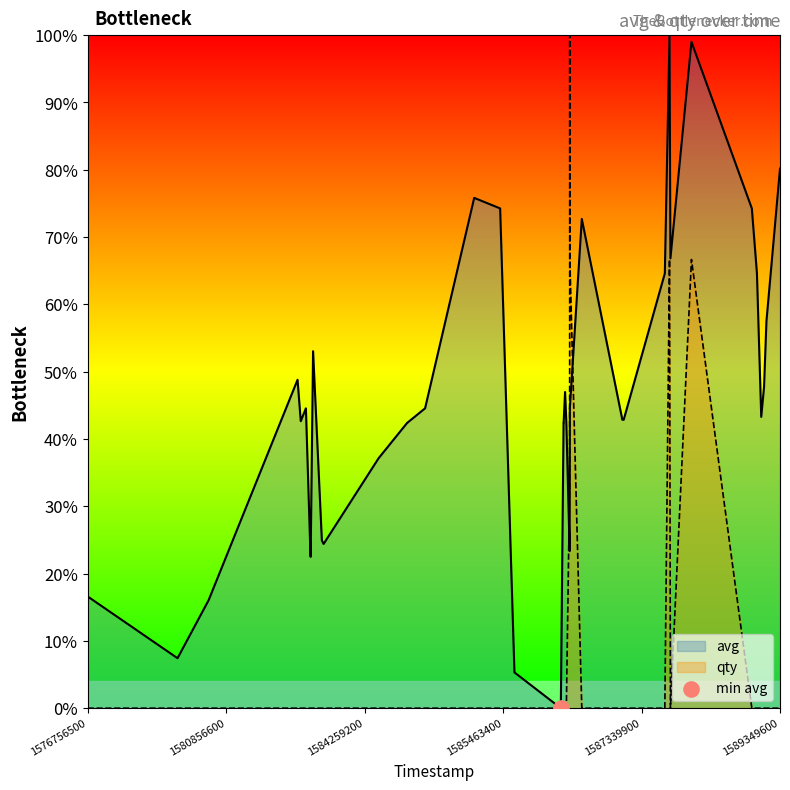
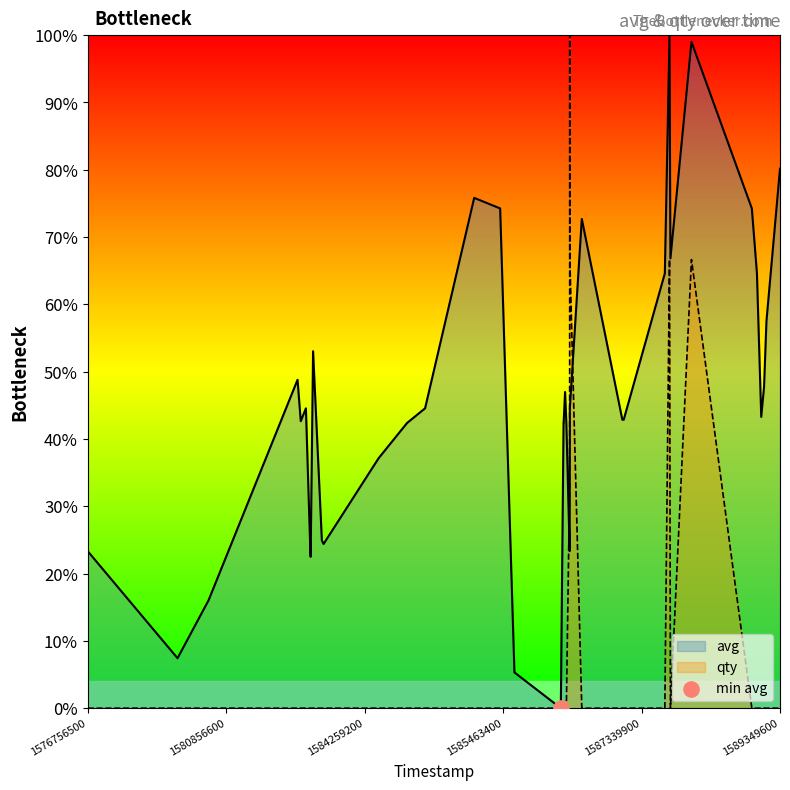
avg, 1576756500: 17% -> 23%
